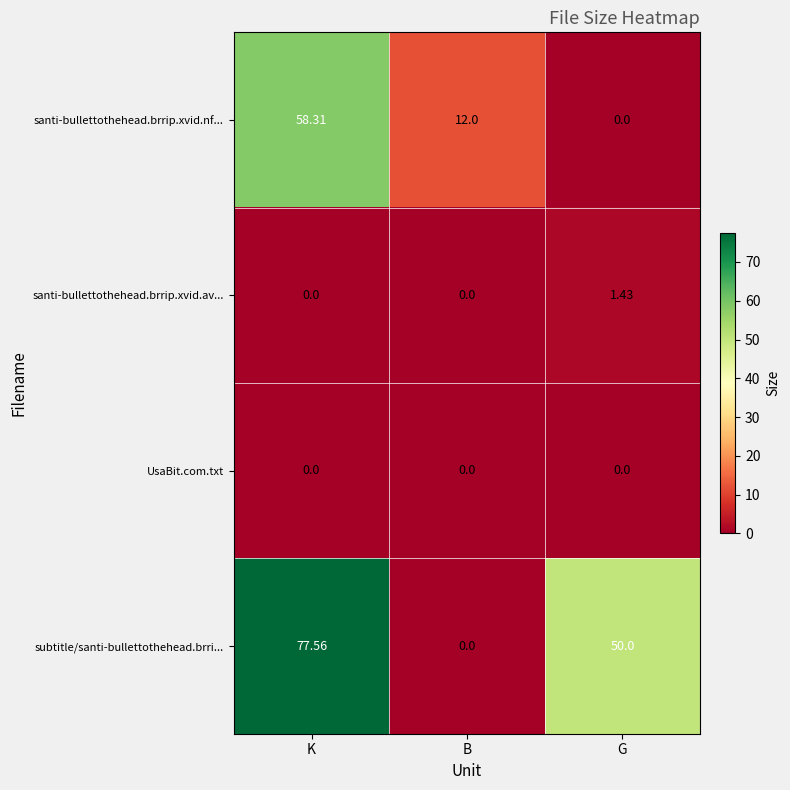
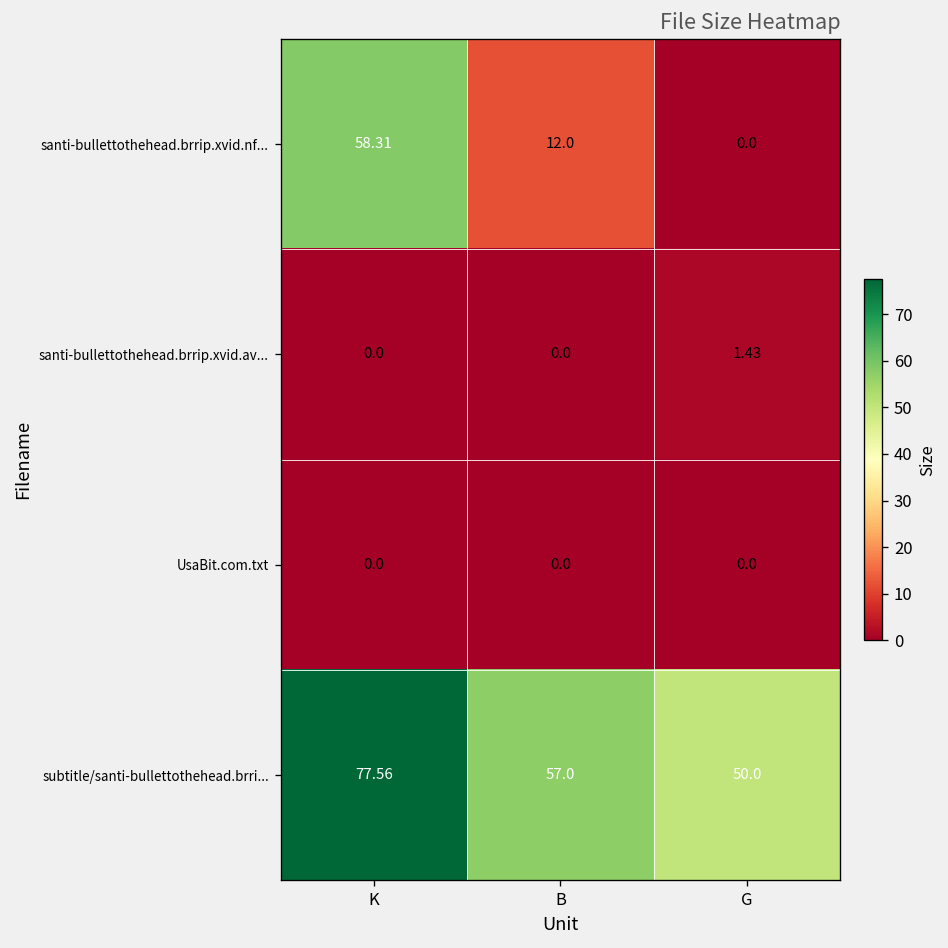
subtitle/santi-bullettothehead.brri..., B: 0.0 -> 57.0
